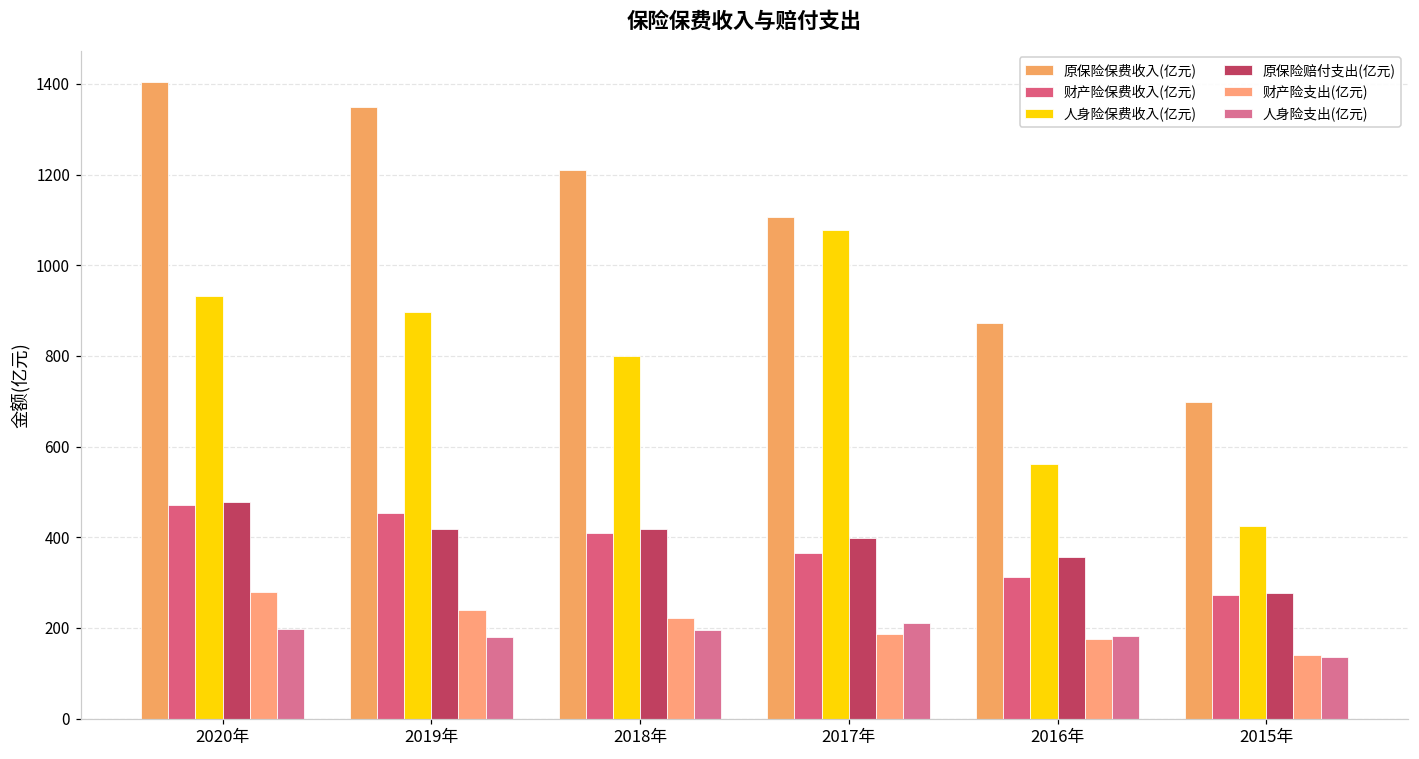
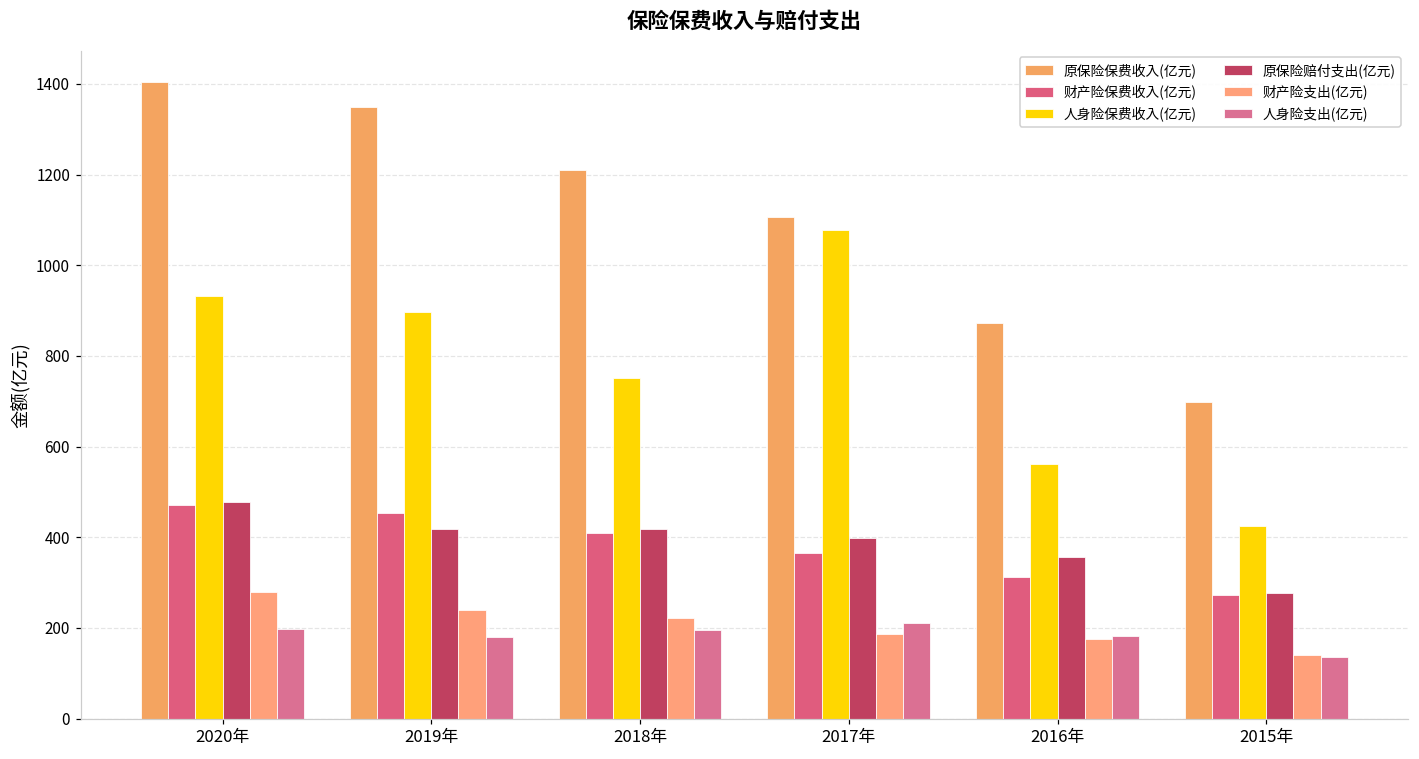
人身险保费收入(亿元), 2018年: 800 -> 750
